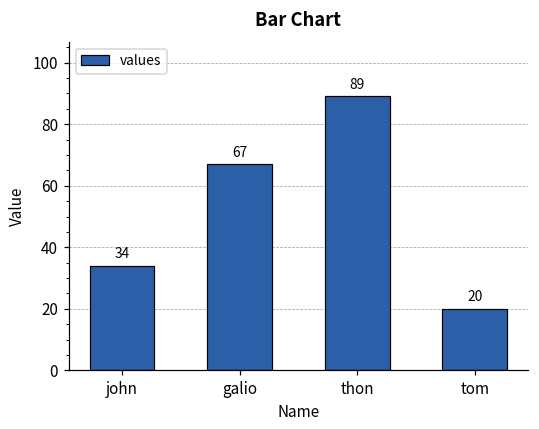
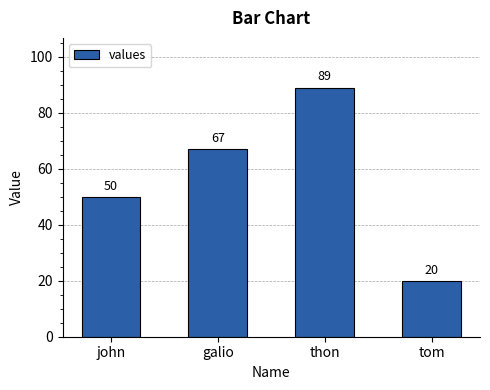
john: 34 -> 50
